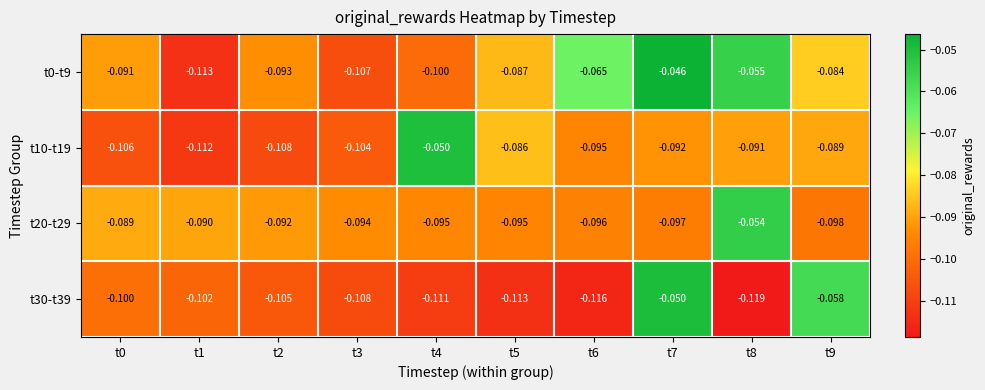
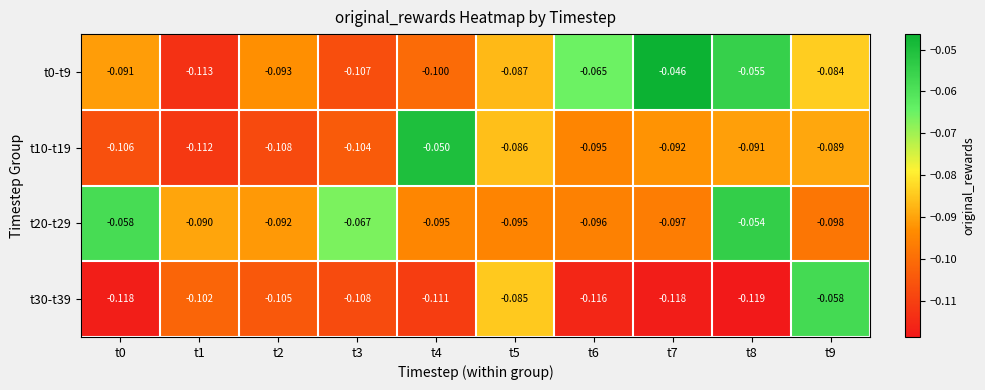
t20-t29, t0: -0.089 -> -0.058
t20-t29, t3: -0.094 -> -0.067
t30-t39, t0: -0.100 -> -0.118
t30-t39, t5: -0.113 -> -0.085
t30-t39, t7: -0.050 -> -0.118
